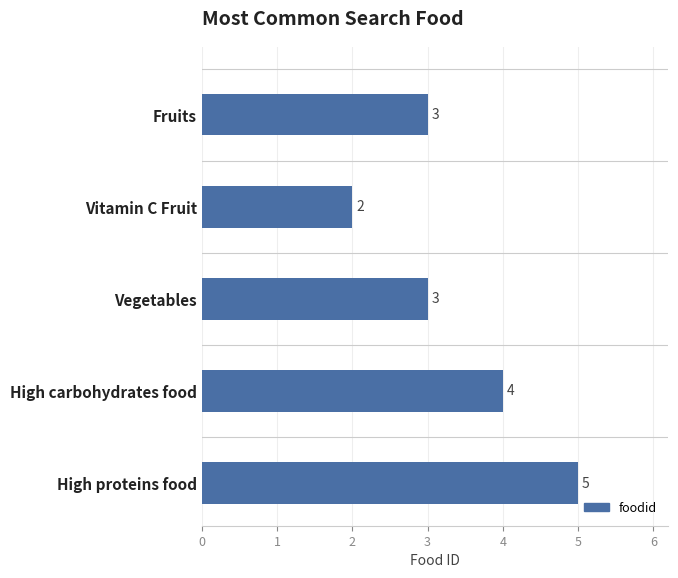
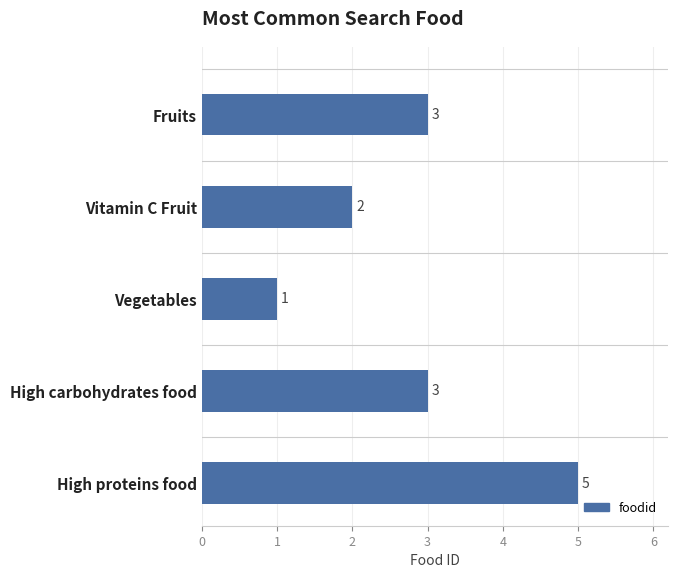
Vegetables: 3 -> 1
High carbohydrates food: 4 -> 3
